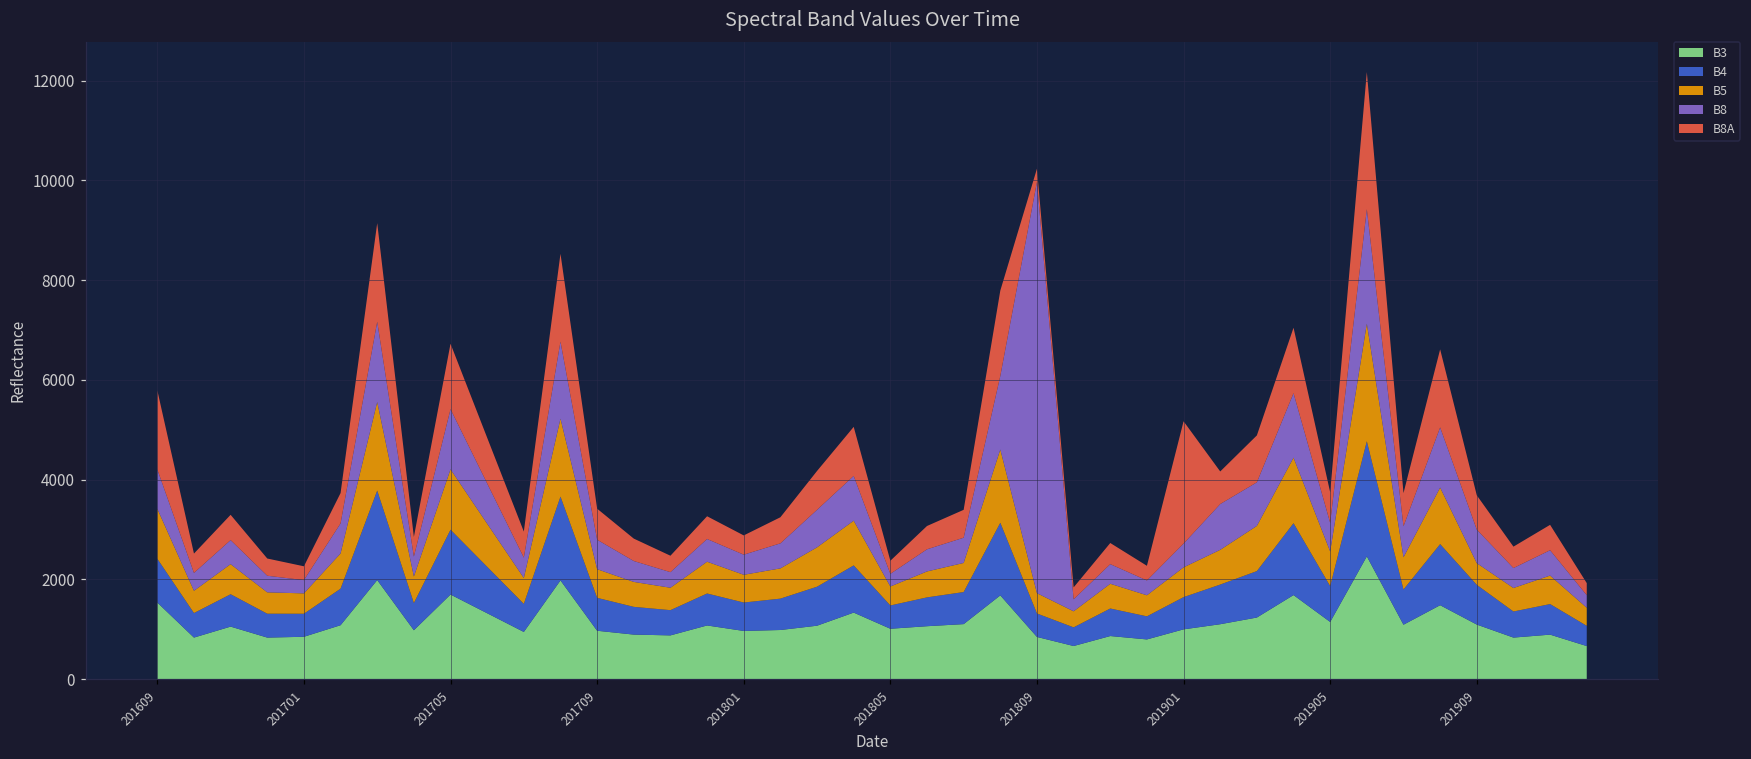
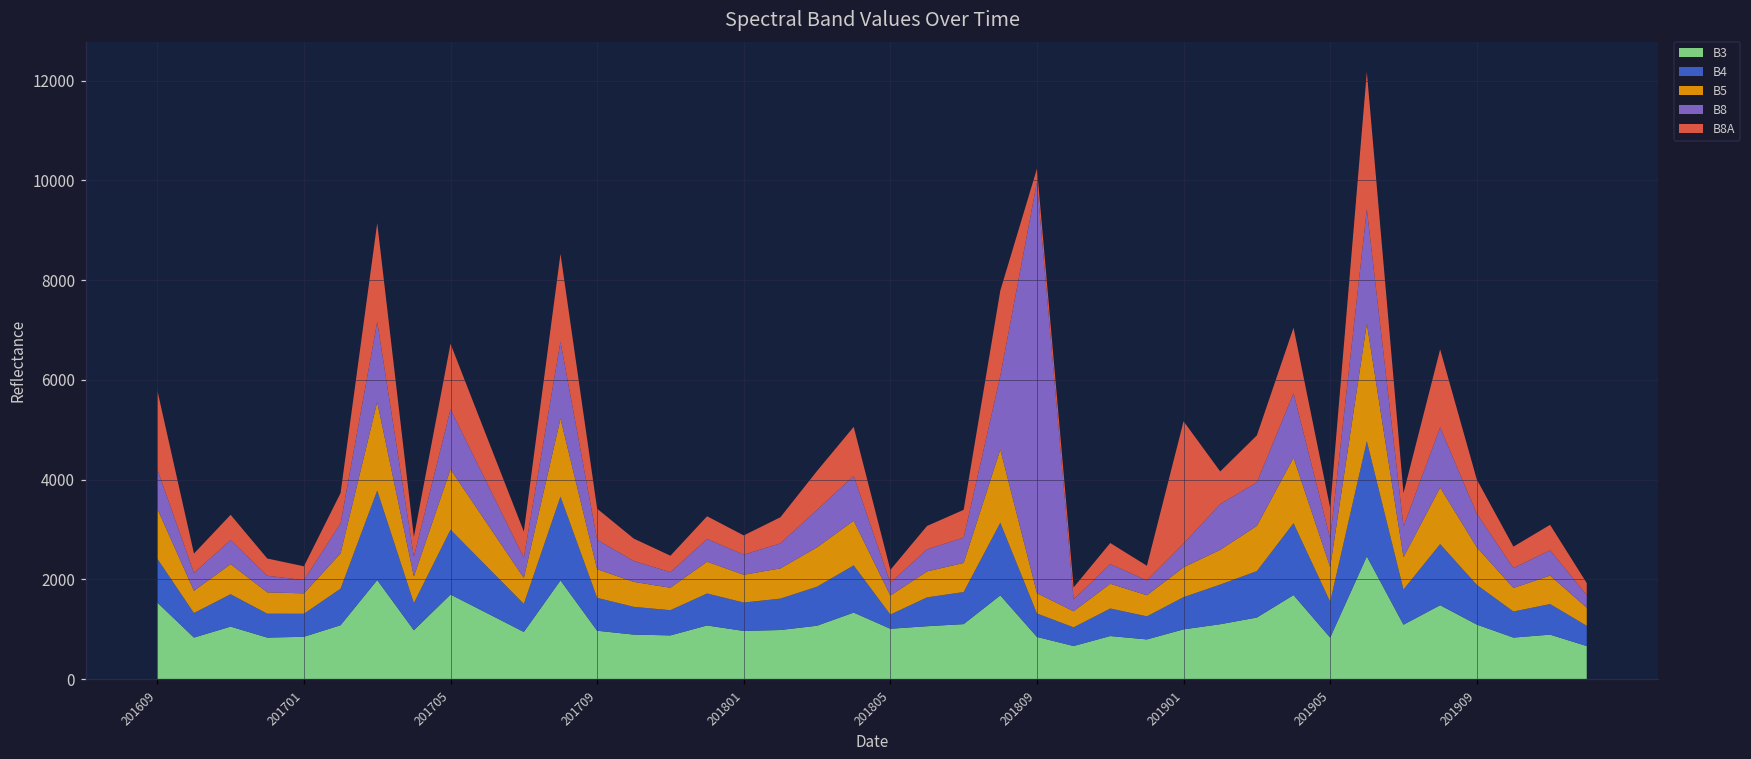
B4, 201805: 500 -> 300
B3, 201905: 1100 -> 800
B5, 201909: 400 -> 800
